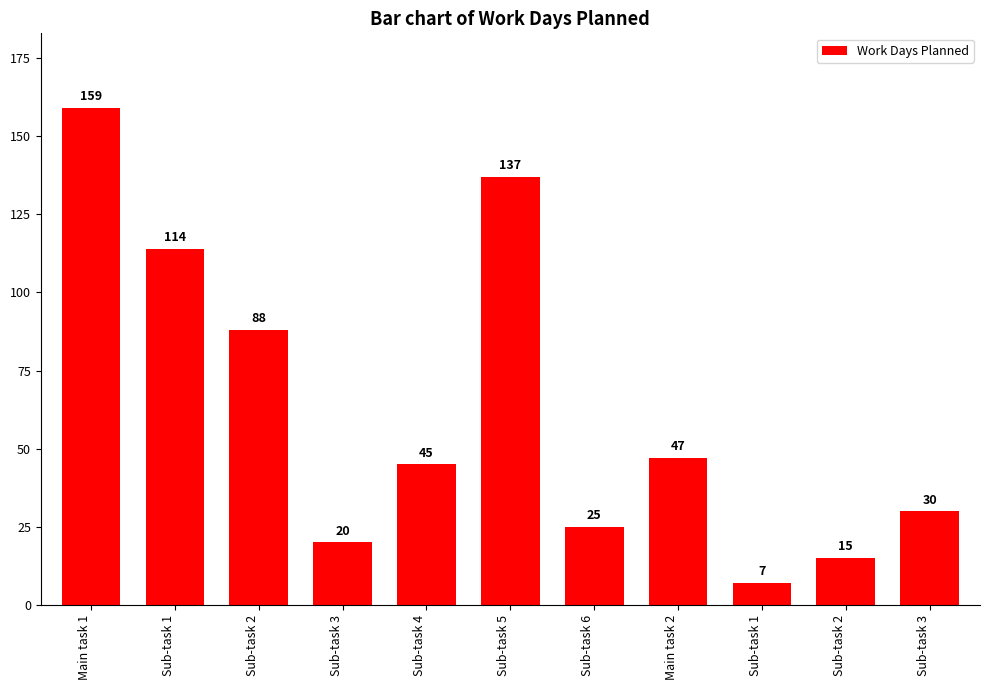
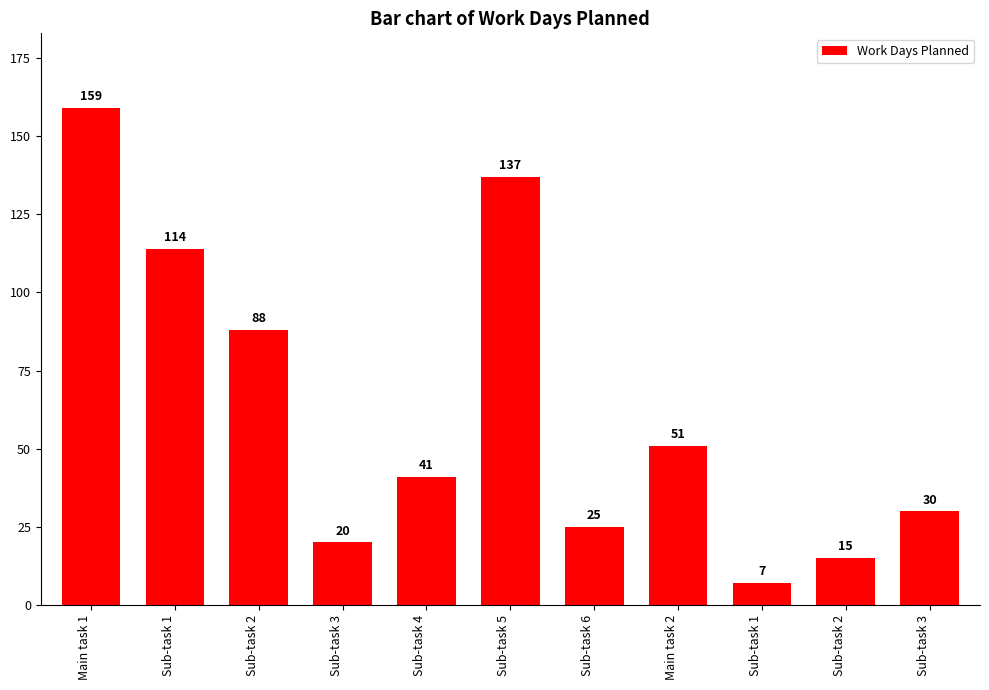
Sub-task 4: 45 -> 41
Main task 2: 47 -> 51
